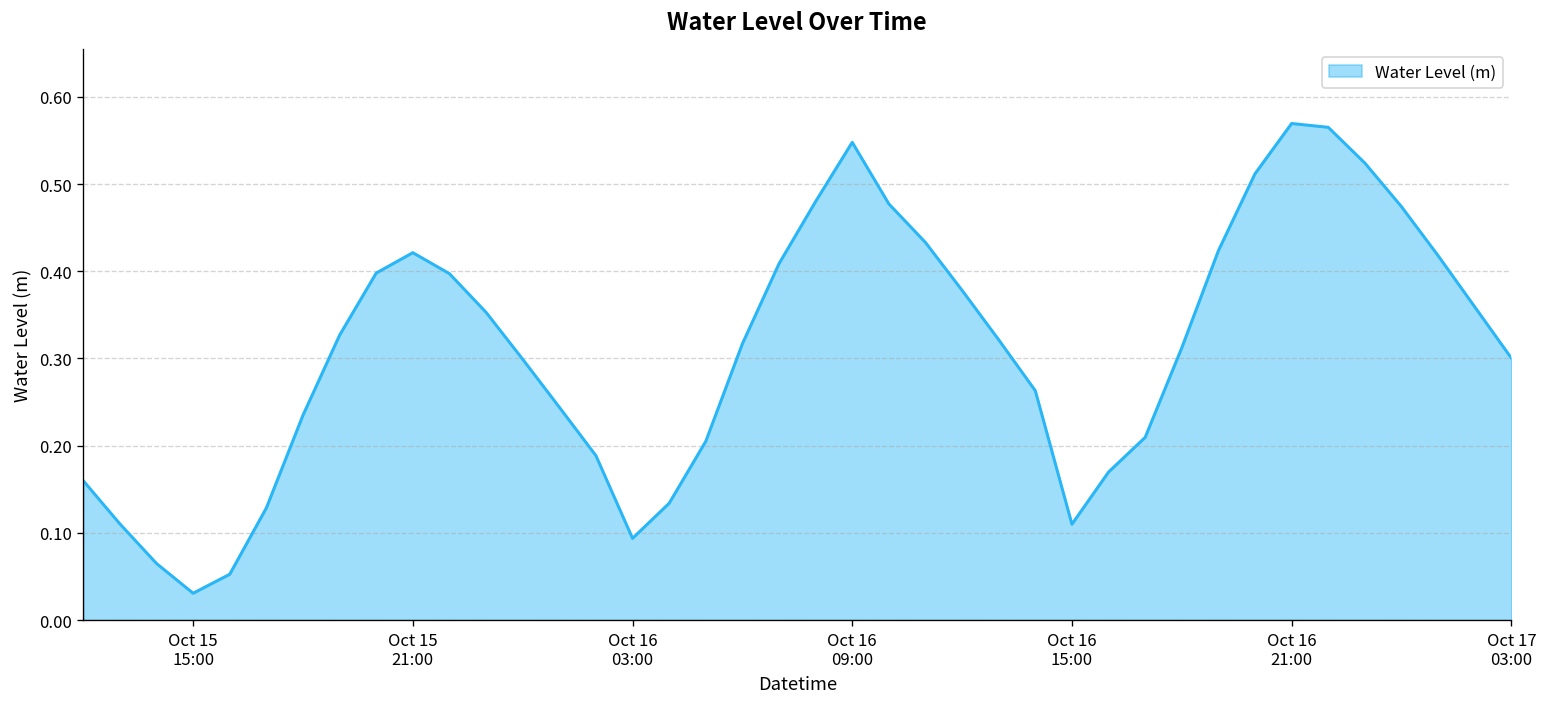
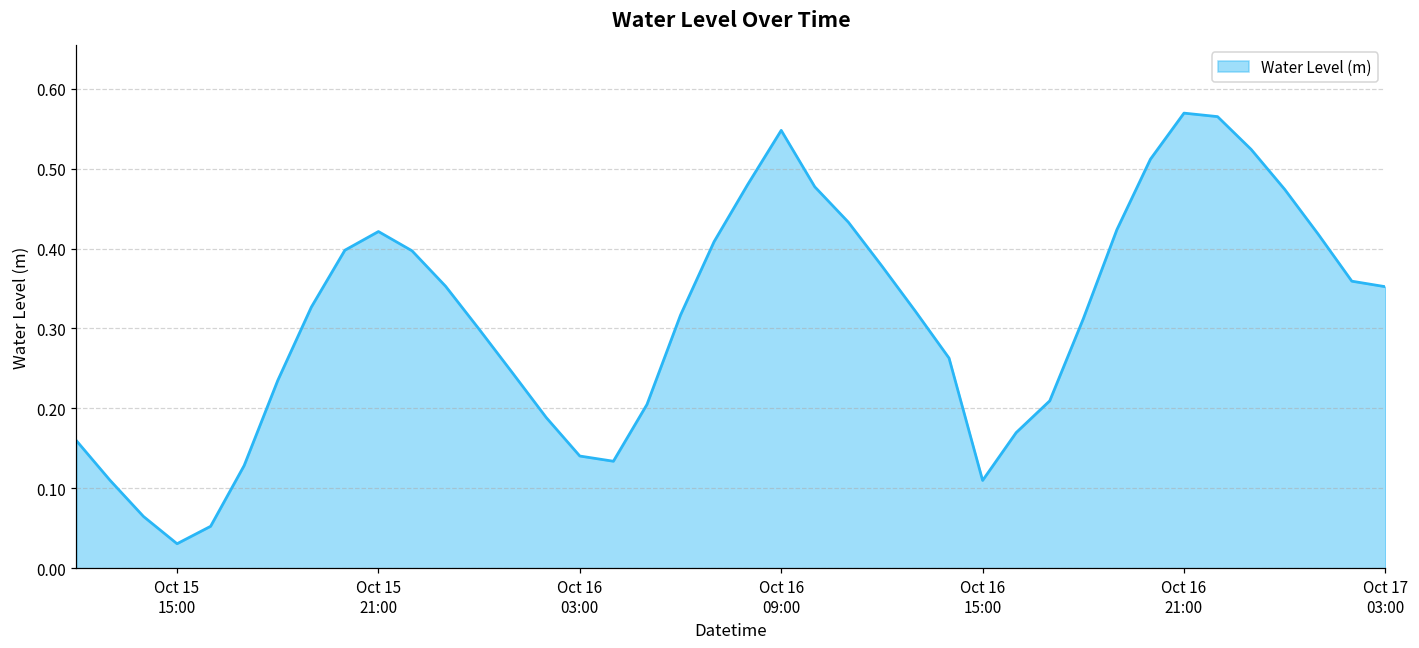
Oct 16 03:00: 0.09 -> 0.14
Oct 17 03:00: 0.30 -> 0.35
